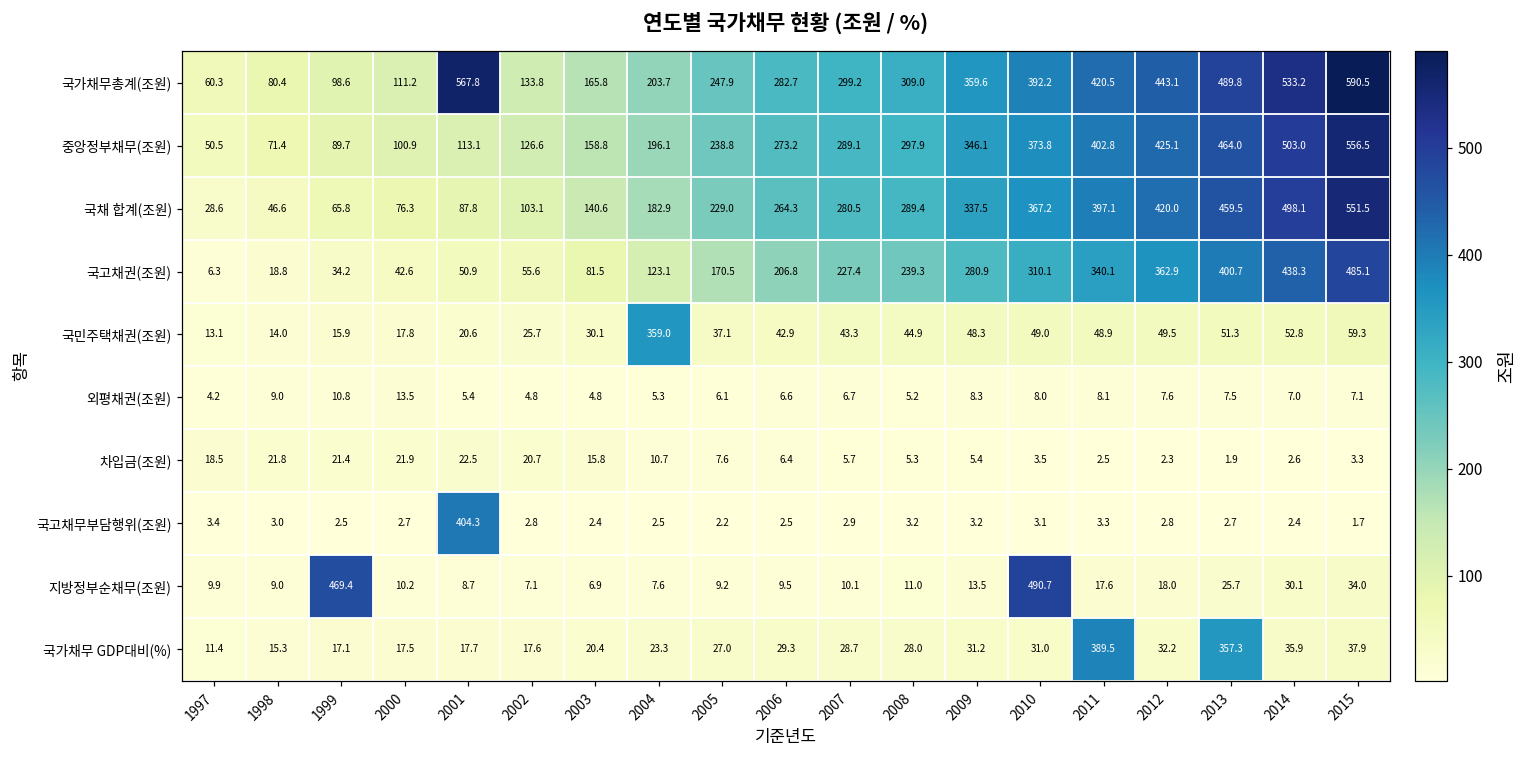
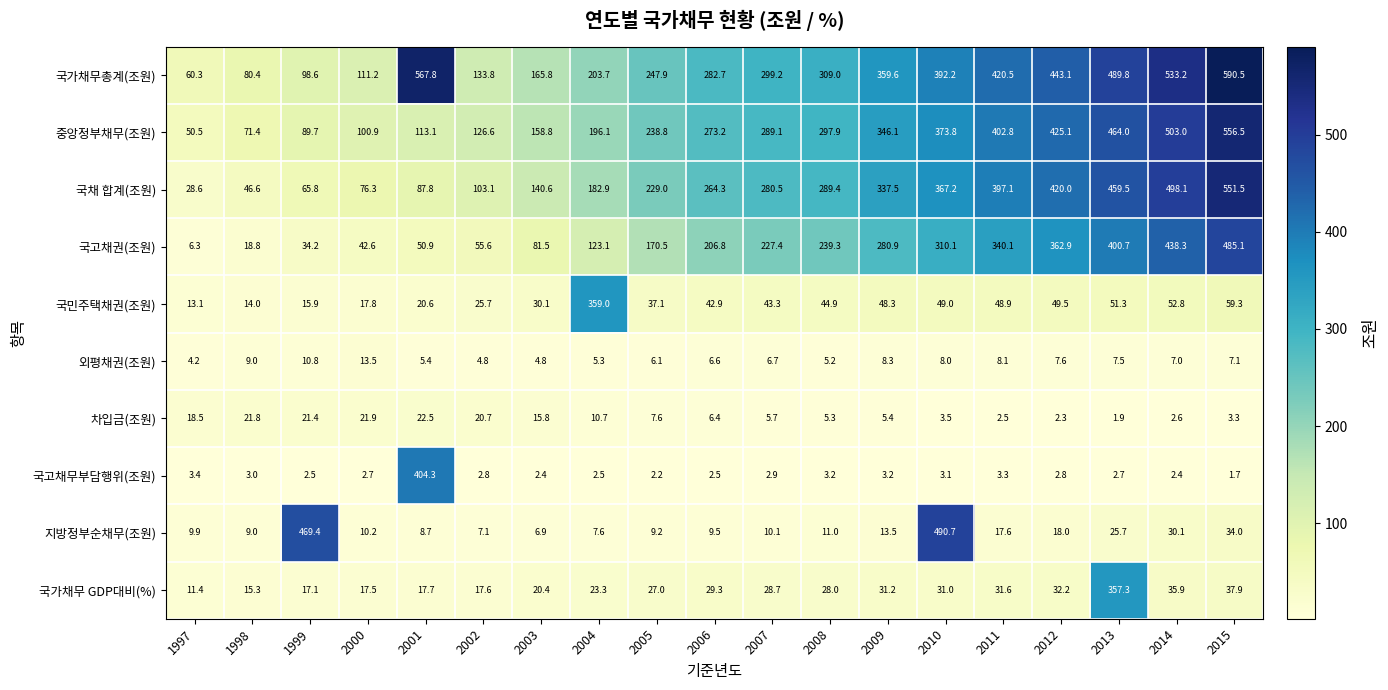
국가채무 GDP대비(%), 2011: 389.5 -> 31.6
